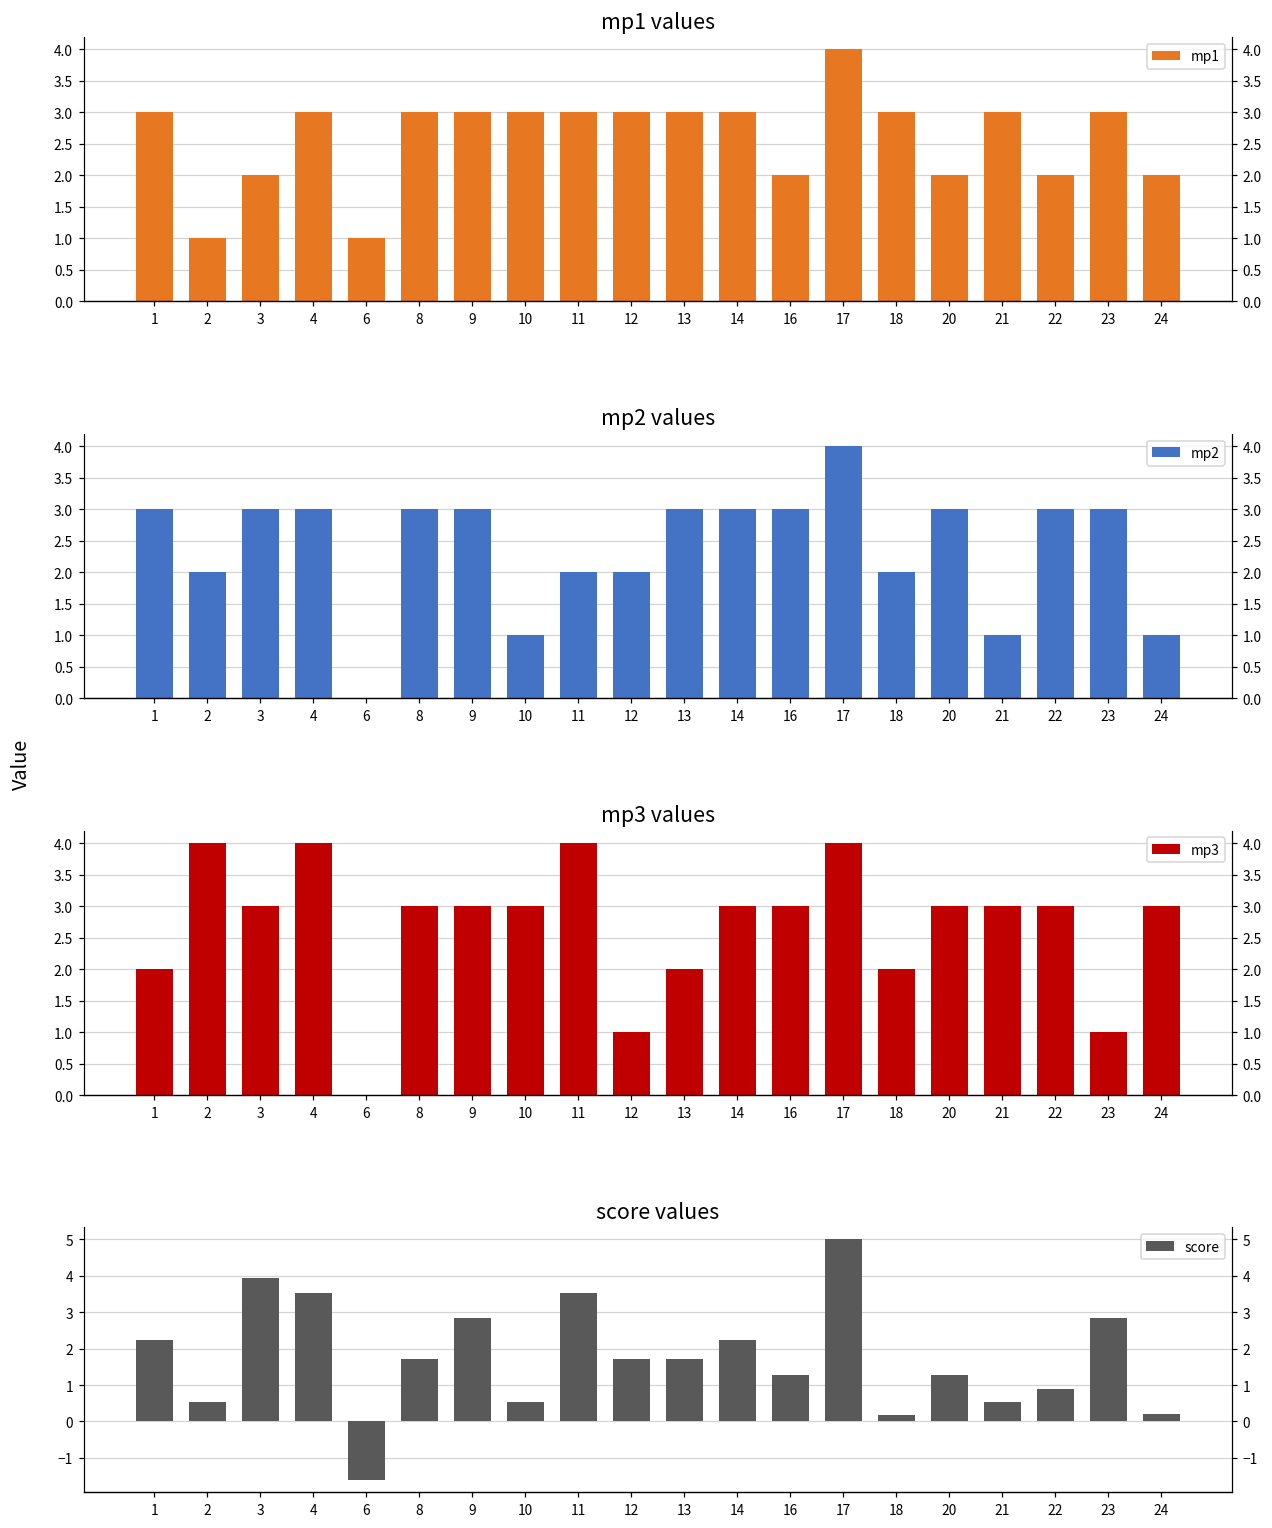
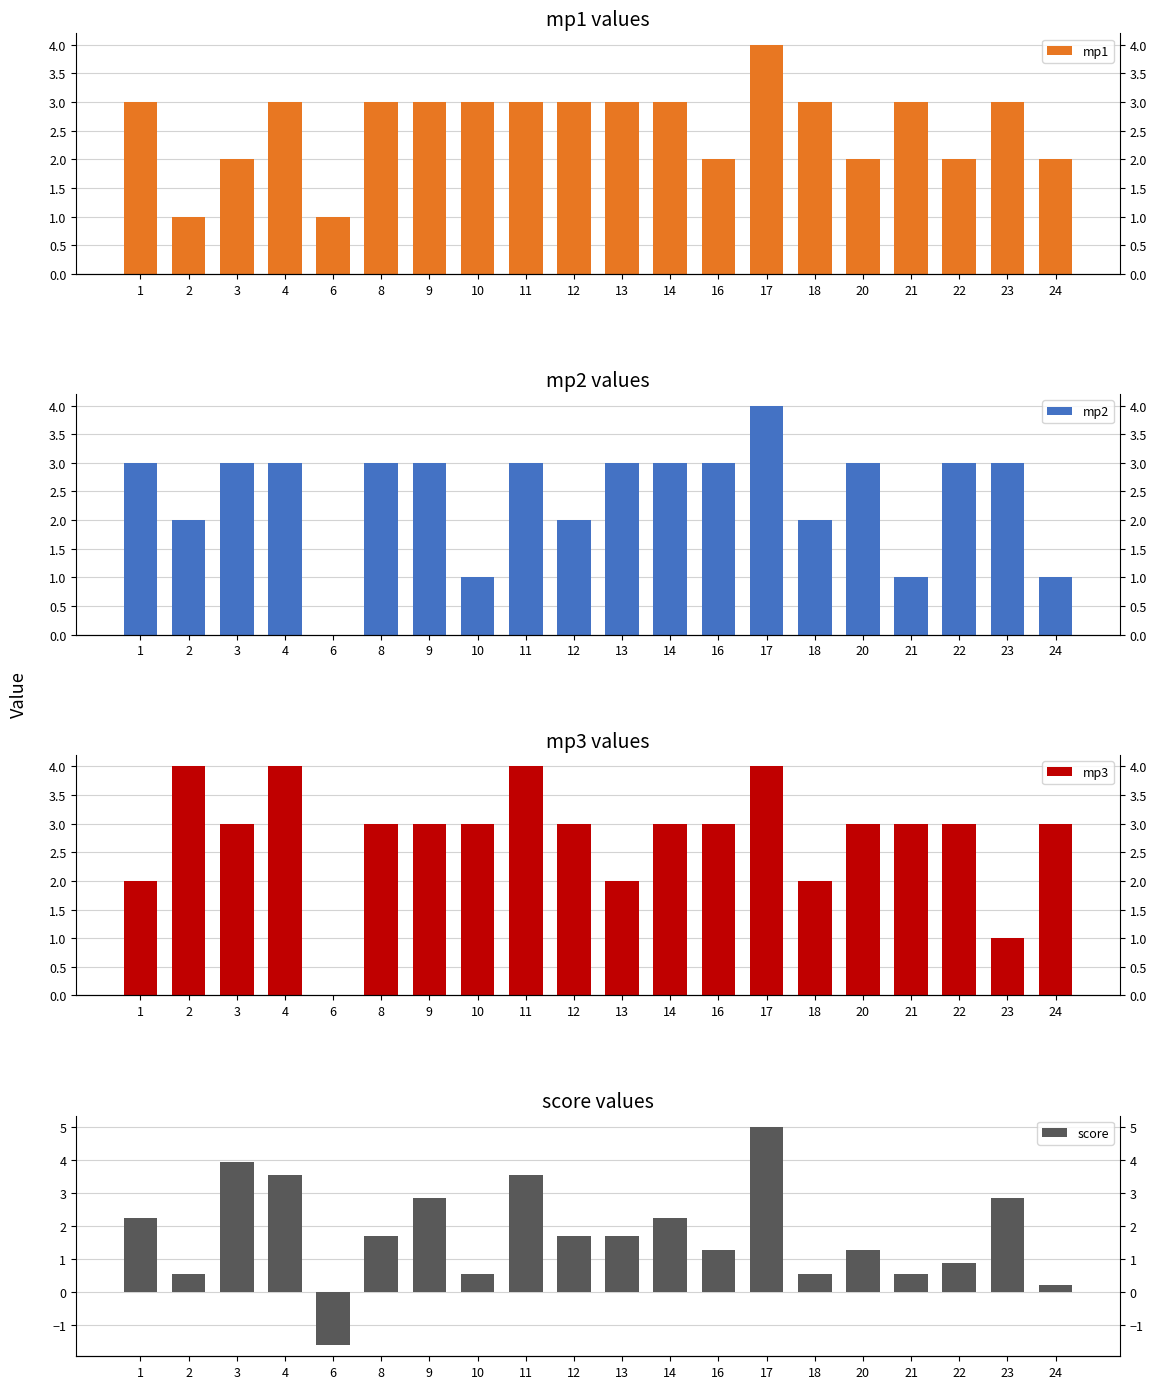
mp2 values, 11: 2 -> 3
mp3 values, 12: 1 -> 3
score values, 18: 0.2 -> 0.5
